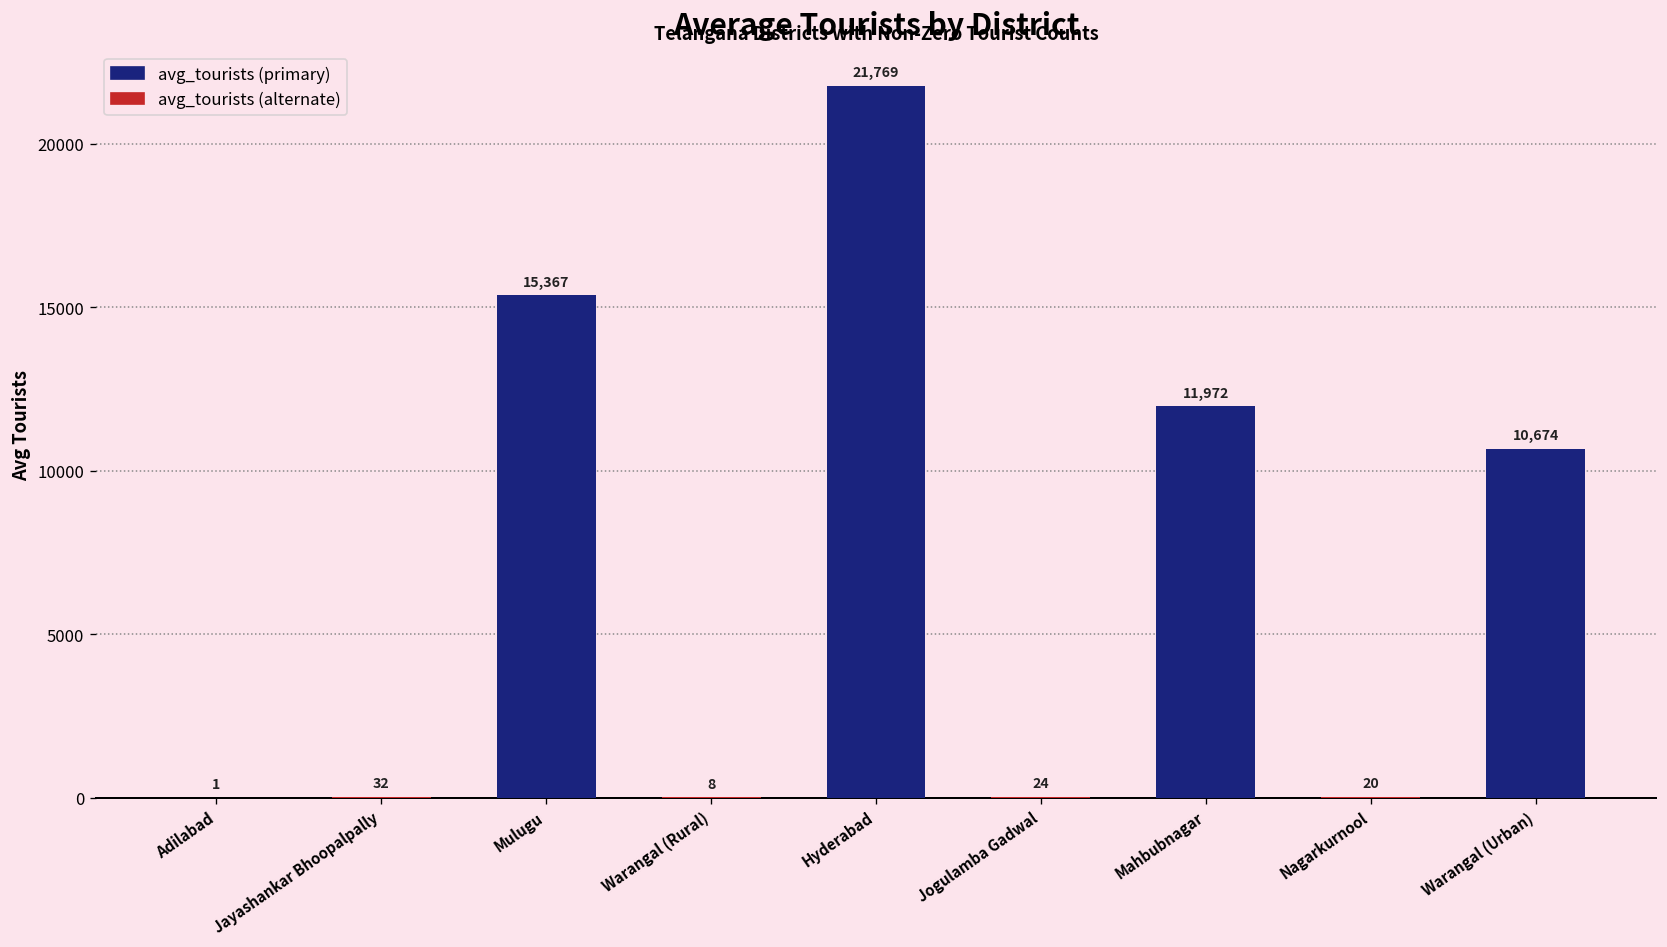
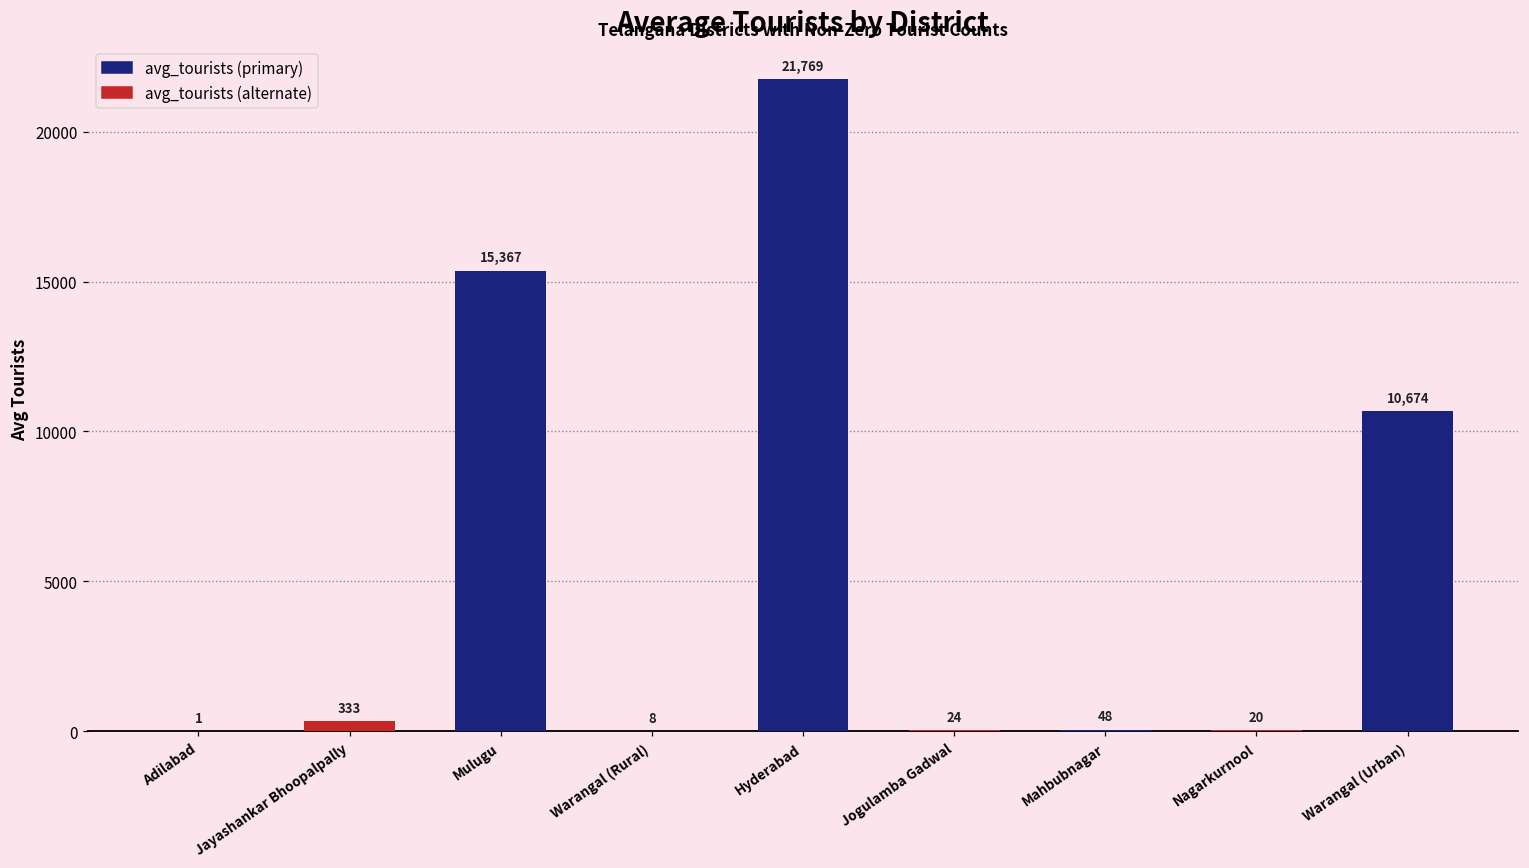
avg_tourists (alternate), Jayashankar Bhoopalpally: 32 -> 333
avg_tourists (primary), Mahbubnagar: 11,972 -> 48
